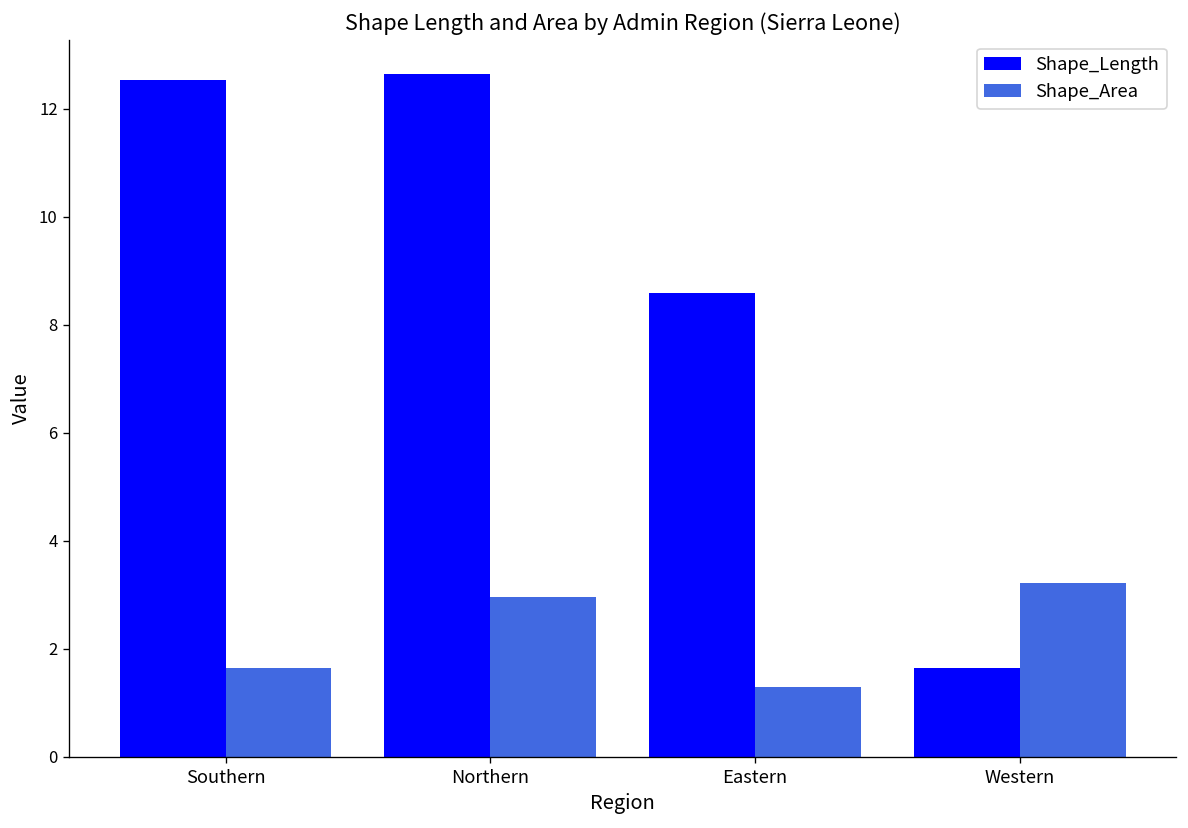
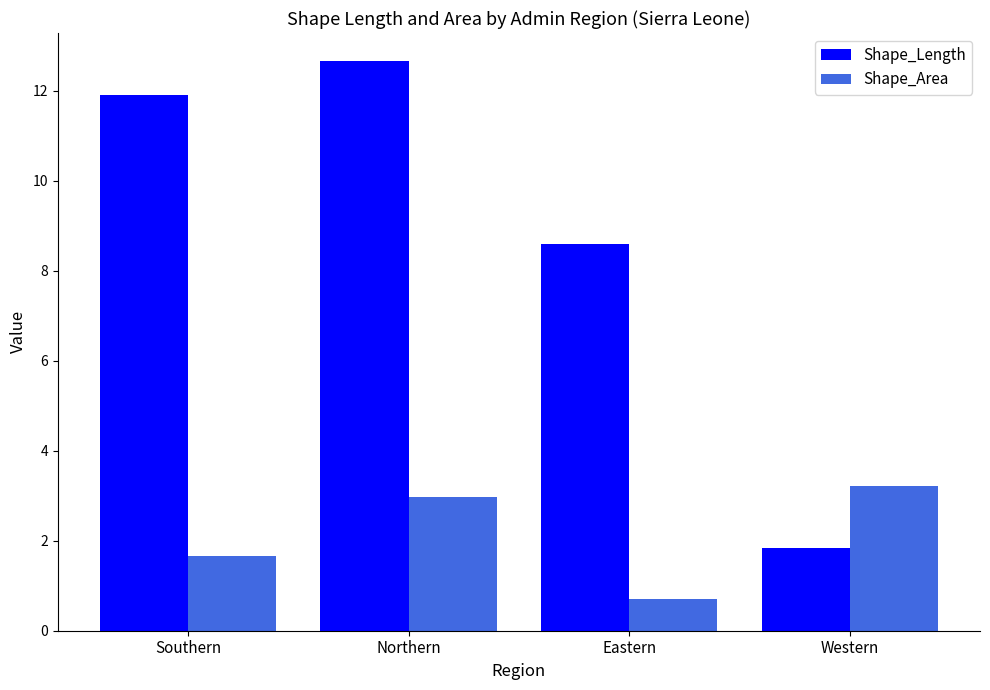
Shape_Length, Southern: 12.5 -> 11.9
Shape_Area, Eastern: 1.3 -> 0.7
Shape_Length, Western: 1.6 -> 1.8
